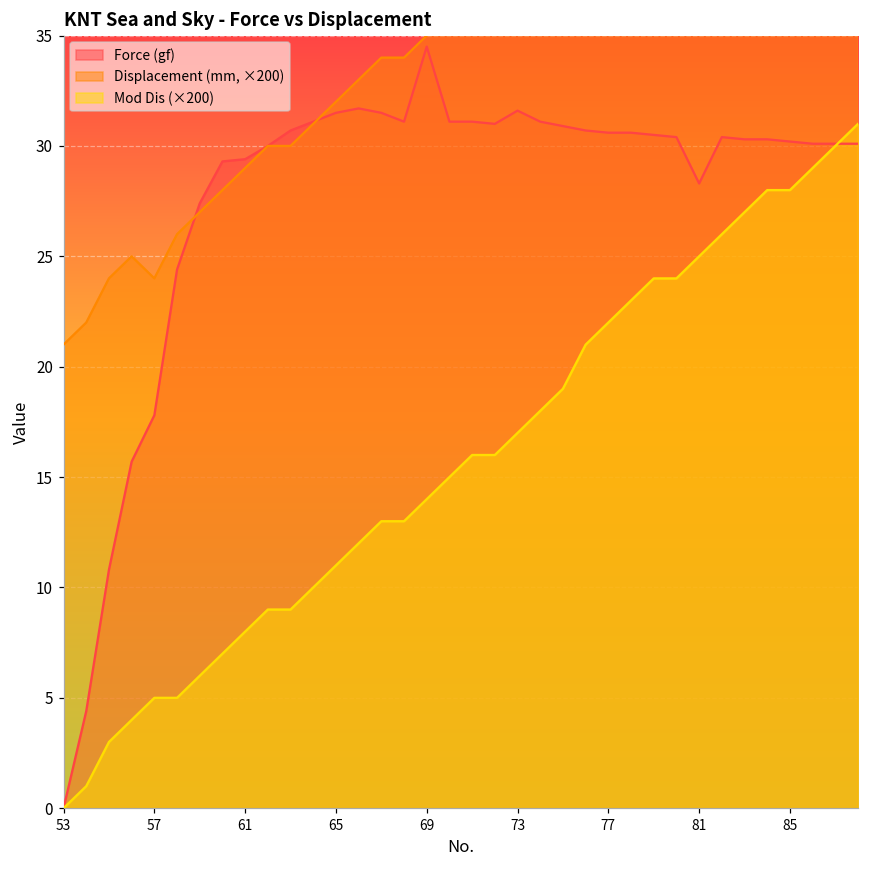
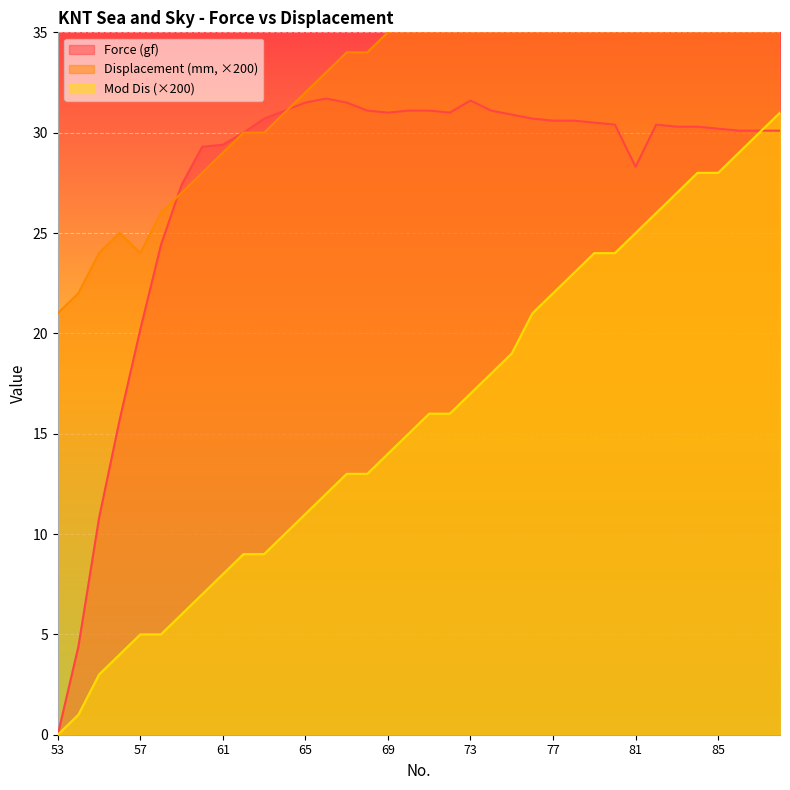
Force (gf), 57: 17.8 -> 20.2
Force (gf), 69: 34.5 -> 31.0
